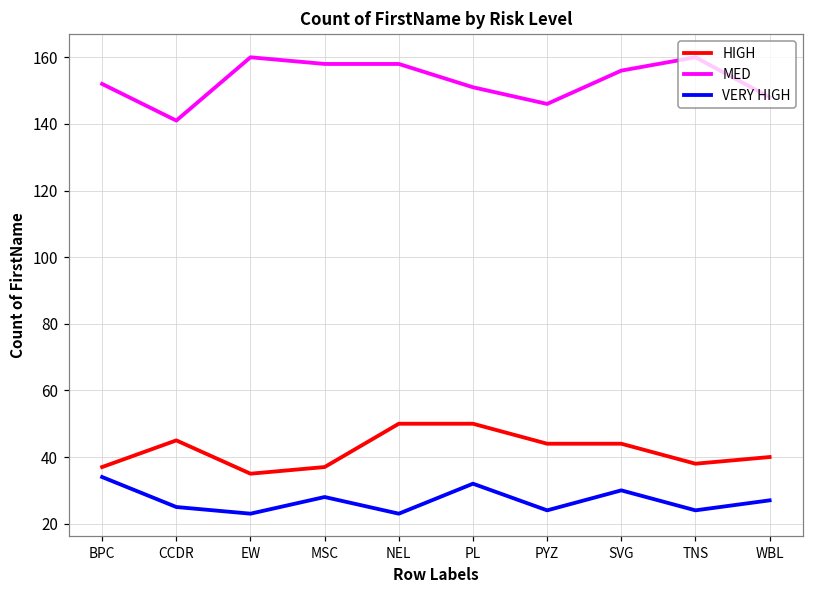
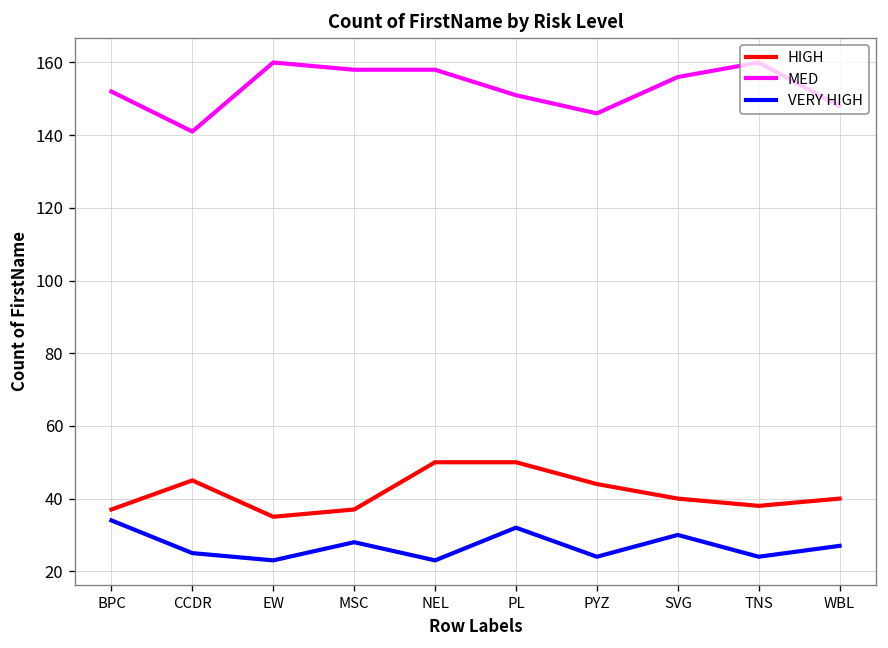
HIGH, SVG: 44 -> 40
